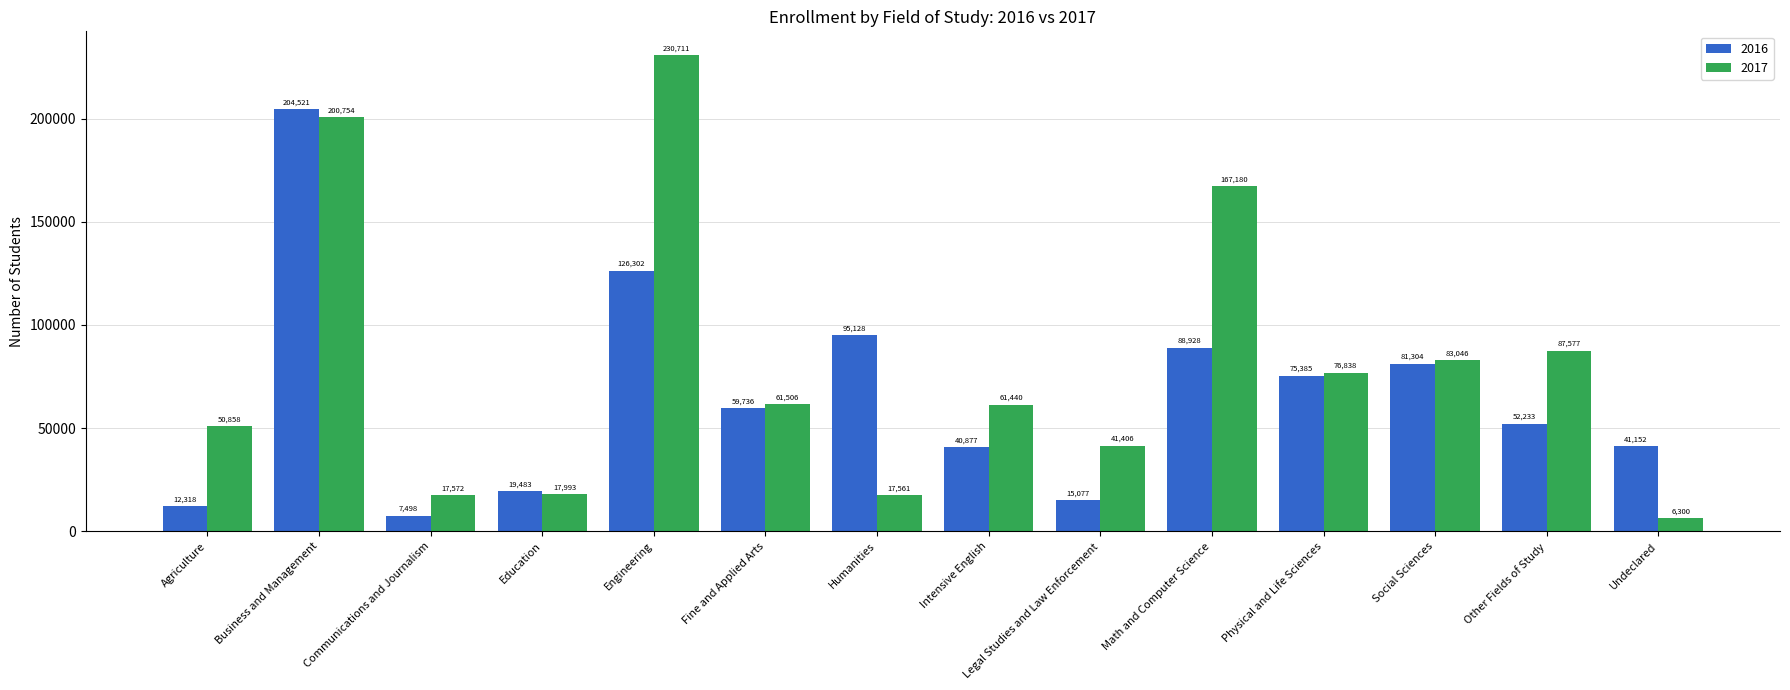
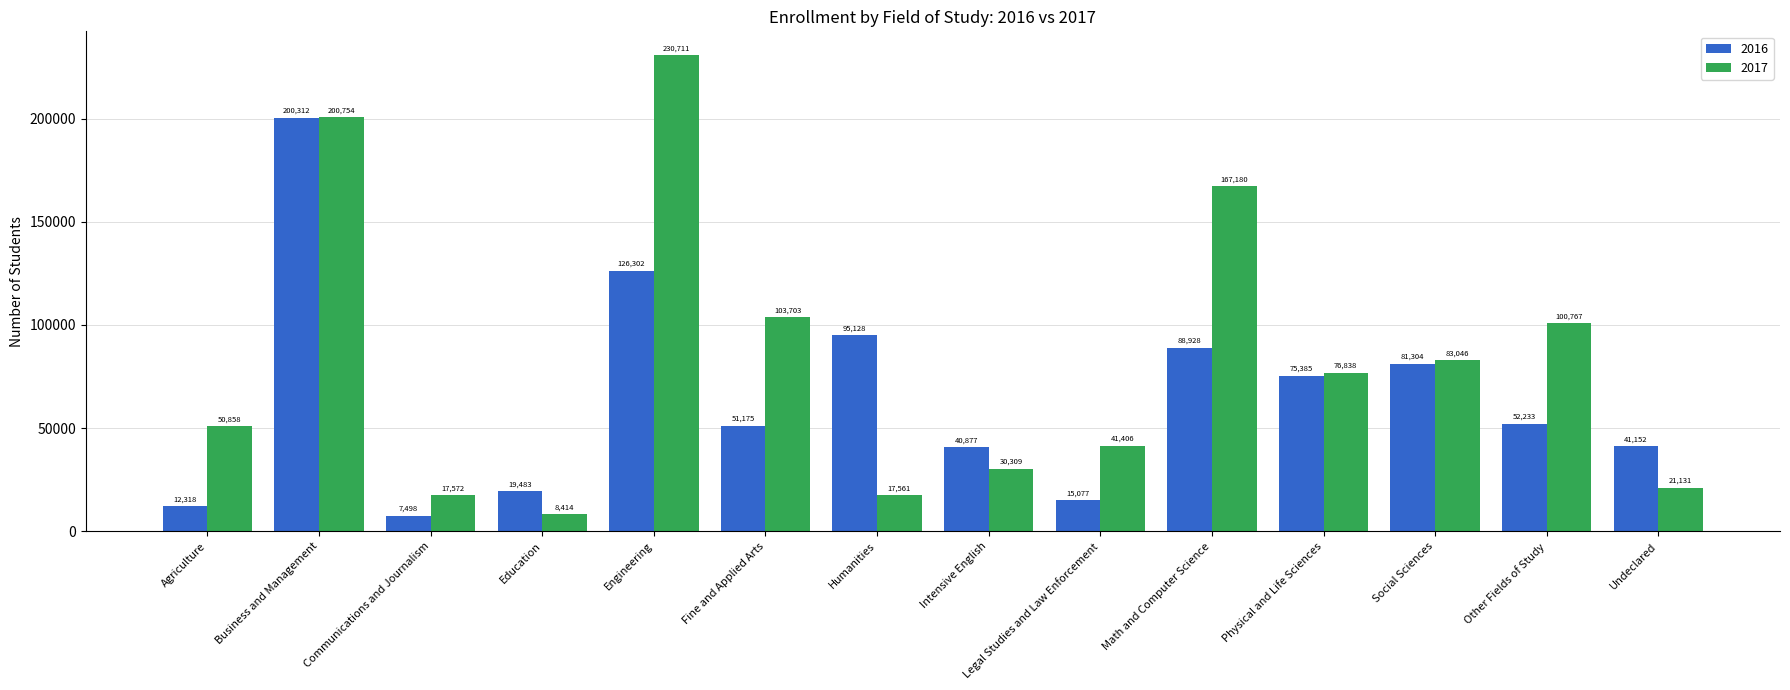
2016, Business and Management: 204,521 -> 200,312
2017, Education: 17,993 -> 8,414
2016, Fine and Applied Arts: 59,736 -> 51,175
2017, Fine and Applied Arts: 61,506 -> 103,703
2017, Intensive English: 61,440 -> 30,309
2017, Other Fields of Study: 87,577 -> 100,767
2017, Undeclared: 6,300 -> 21,131
